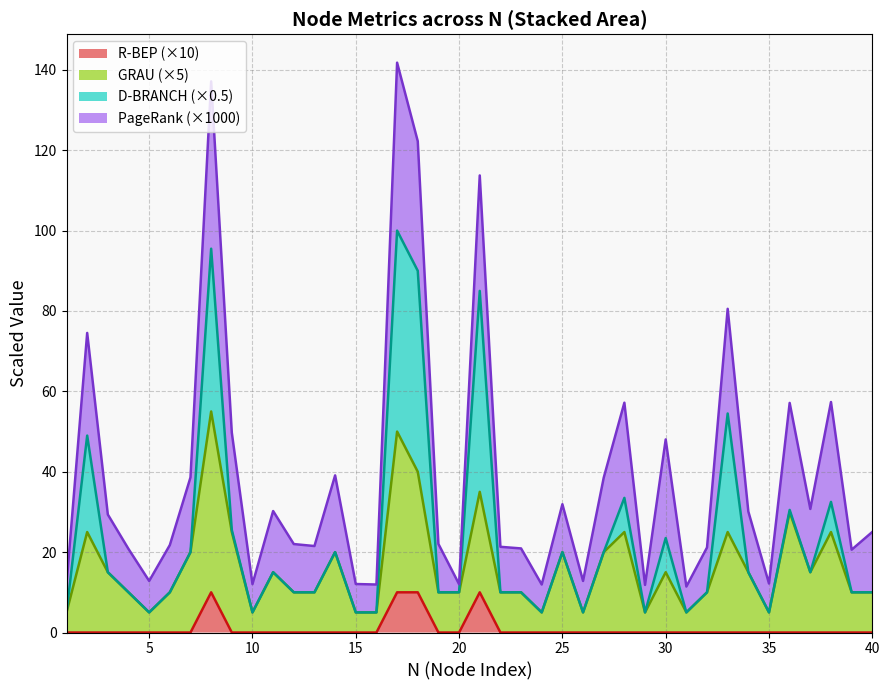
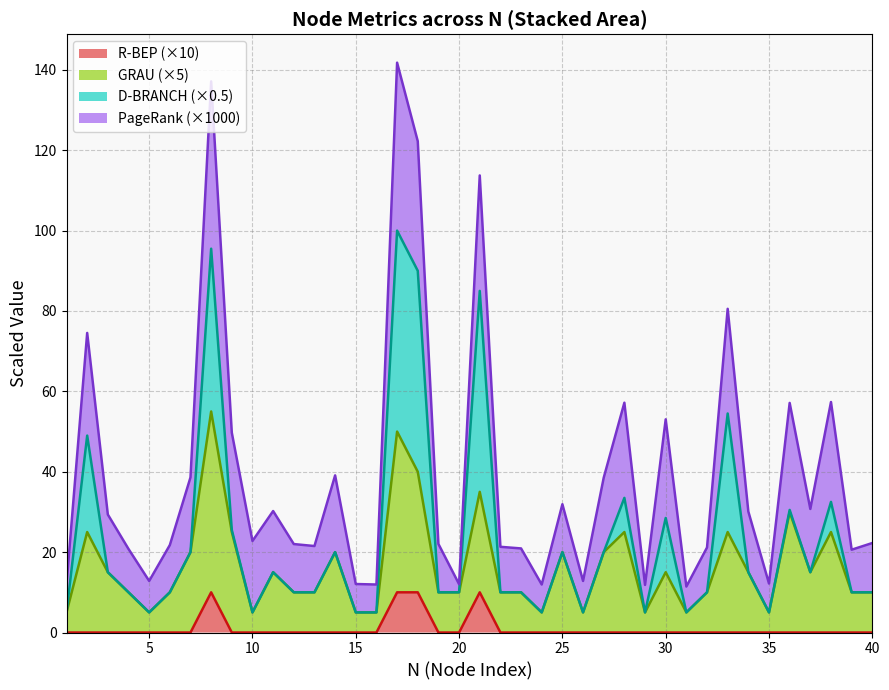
PageRank (×1000), 10: 7 -> 18
D-BRANCH (×0.5), 30: 9 -> 14
PageRank (×1000), 40: 15 -> 12
